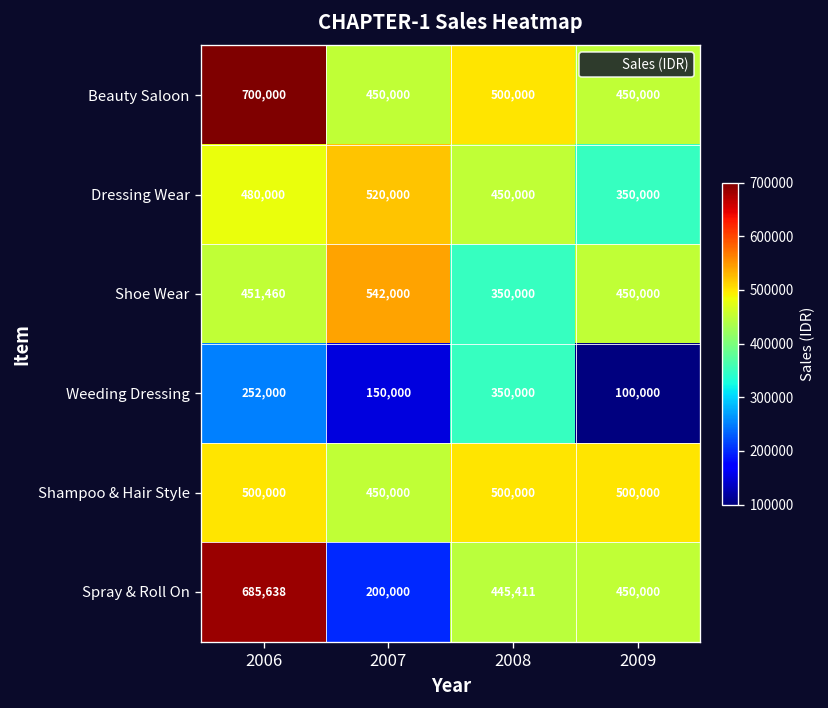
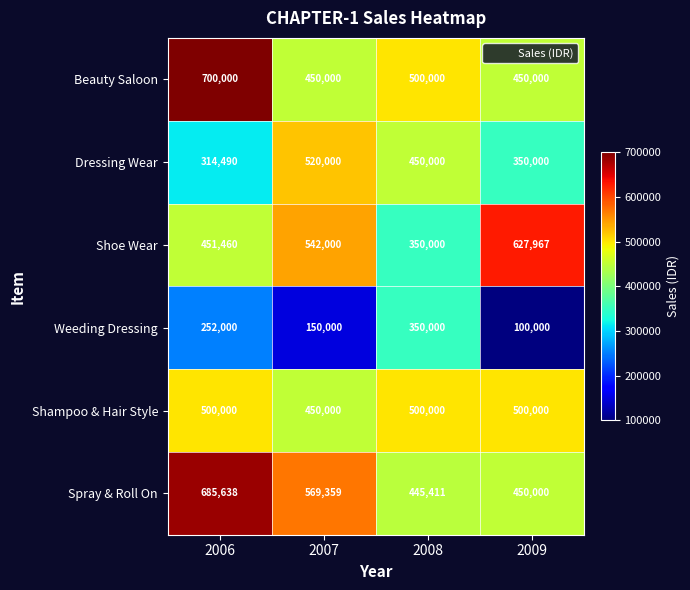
Dressing Wear, 2006: 480,000 -> 314,490
Shoe Wear, 2009: 450,000 -> 627,967
Spray & Roll On, 2007: 200,000 -> 569,359
